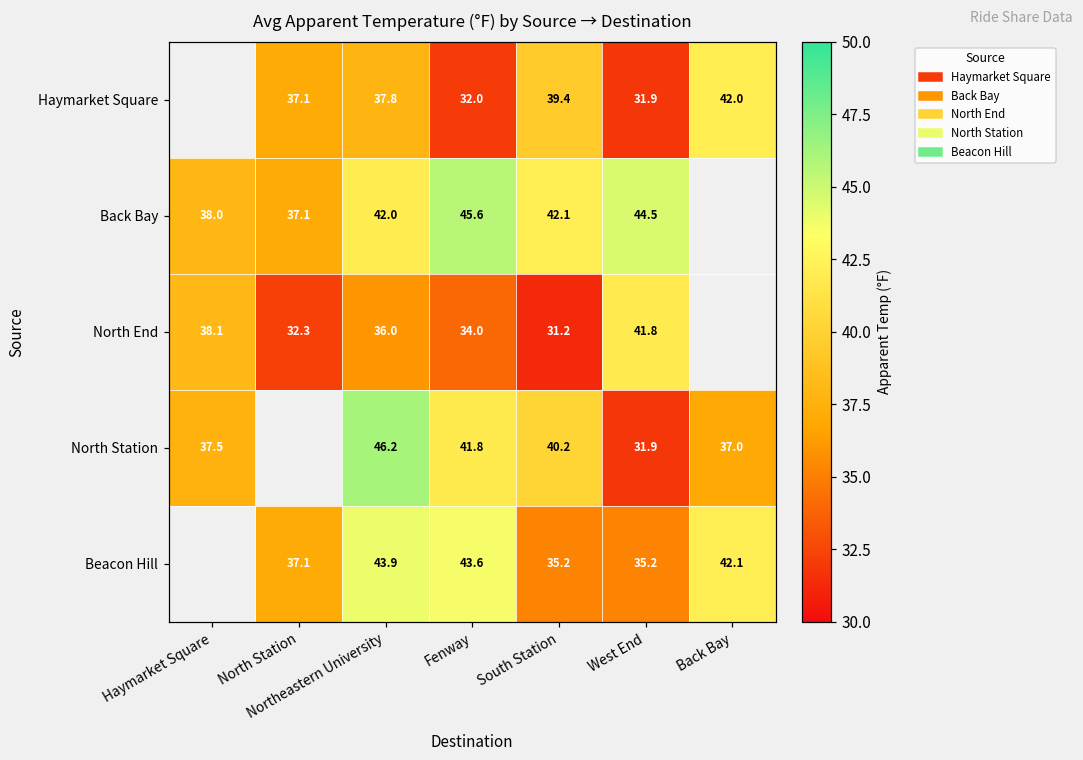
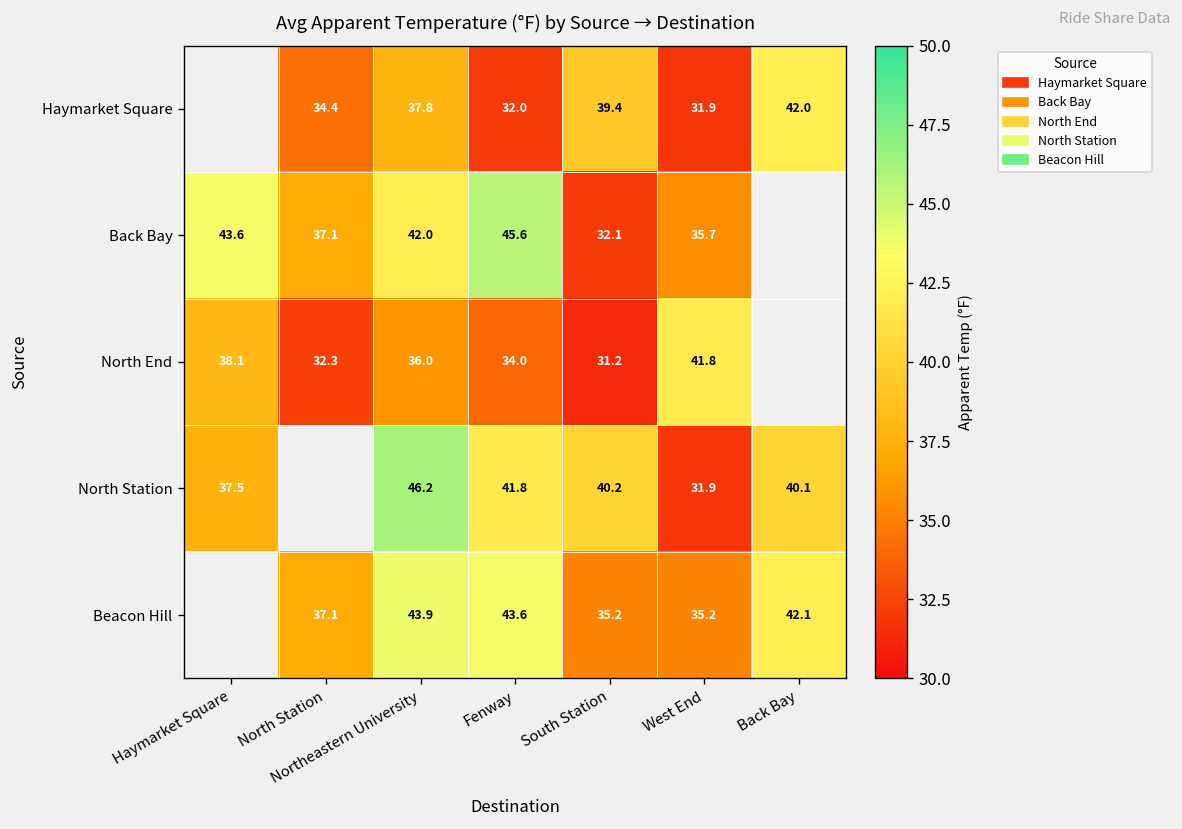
Haymarket Square, North Station: 37.1 -> 34.4
Back Bay, Haymarket Square: 38.0 -> 43.6
Back Bay, South Station: 42.1 -> 32.1
Back Bay, West End: 44.5 -> 35.7
North Station, Back Bay: 37.0 -> 40.1
